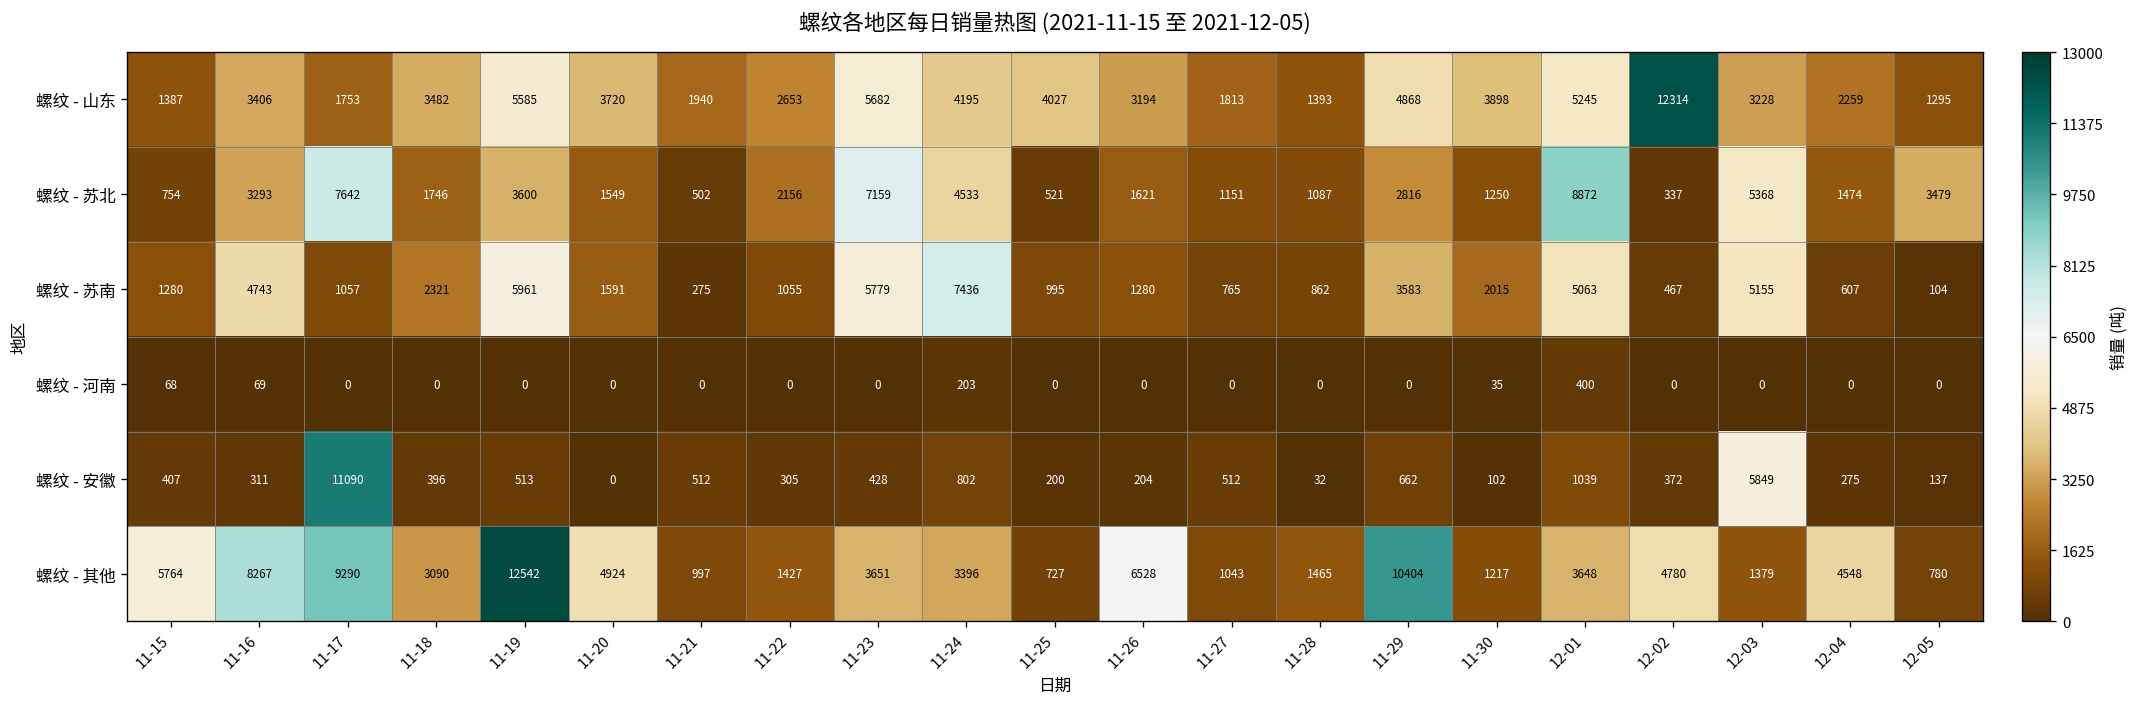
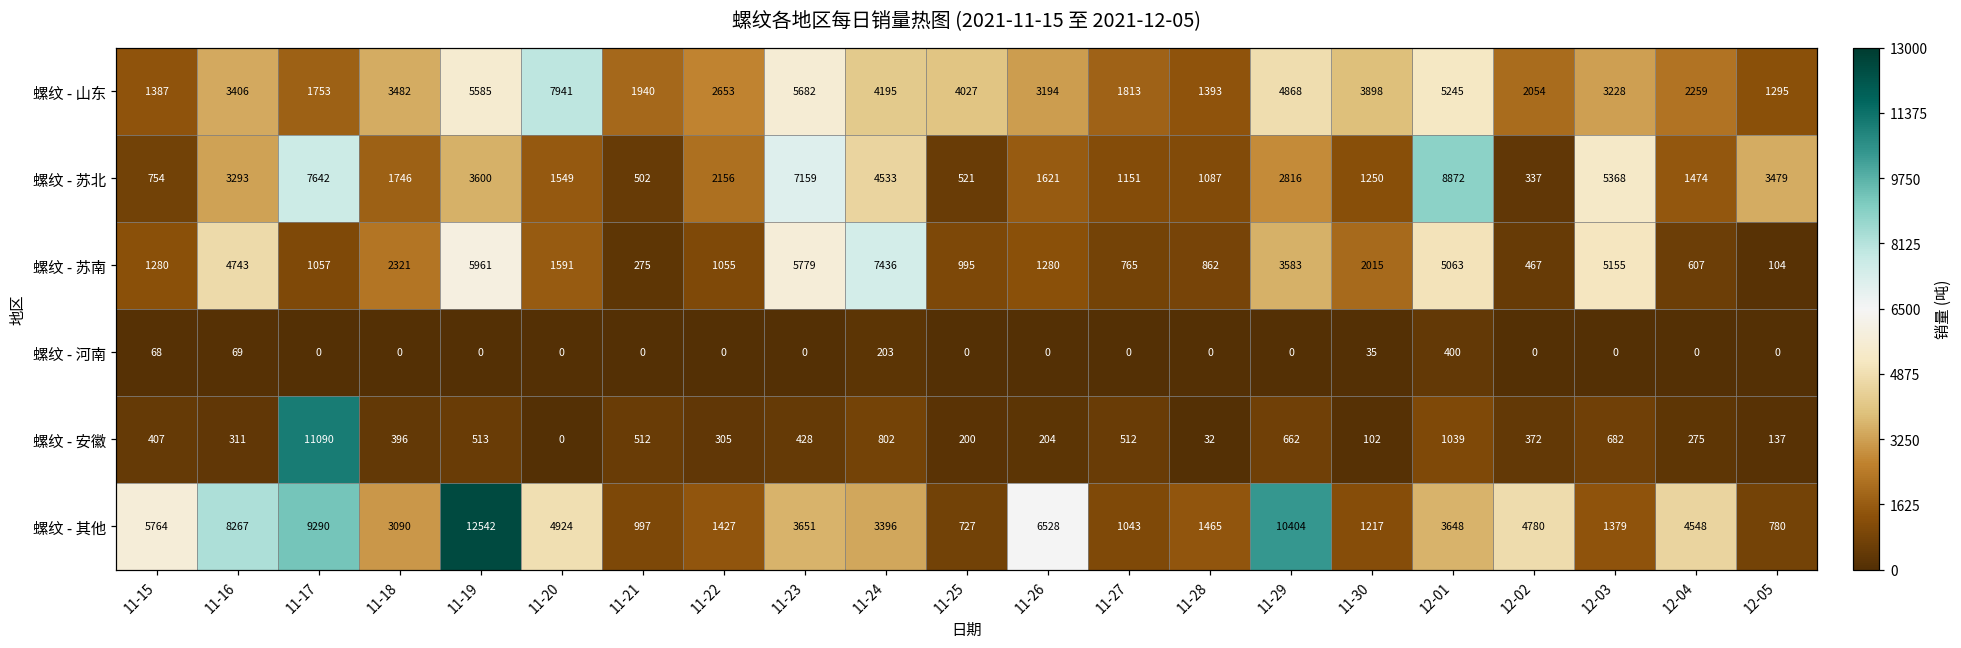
螺纹 - 山东, 11-20: 3720 -> 7941
螺纹 - 山东, 12-02: 12314 -> 2054
螺纹 - 安徽, 12-03: 5849 -> 682
